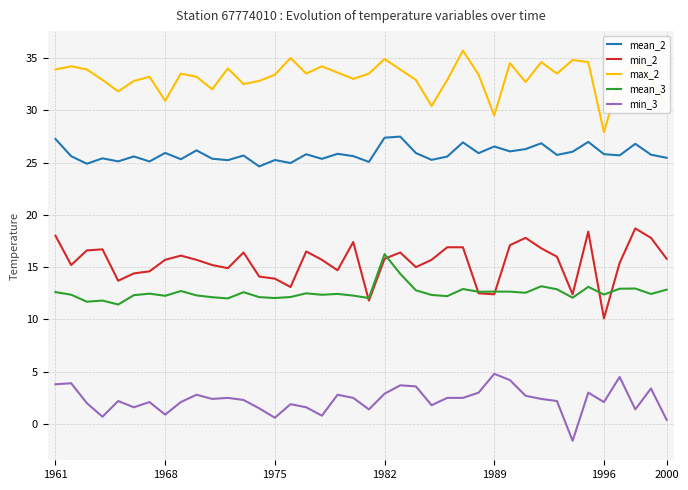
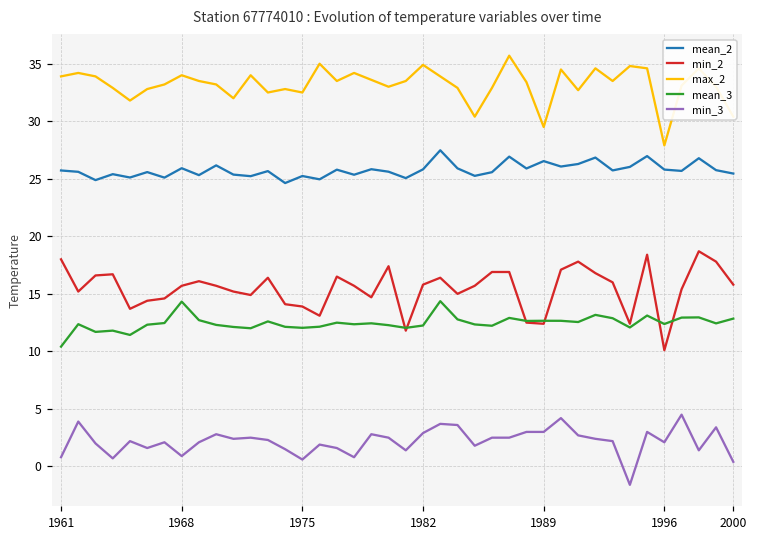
mean_2, 1961: 27.3 -> 25.7
mean_3, 1961: 12.6 -> 10.4
min_3, 1961: 3.8 -> 0.8
max_2, 1968: 30.9 -> 34.0
mean_3, 1968: 12.3 -> 14.3
max_2, 1975: 33.4 -> 32.5
mean_2, 1982: 27.4 -> 25.8
mean_3, 1982: 16.2 -> 12.2
min_3, 1989: 4.8 -> 3.0
